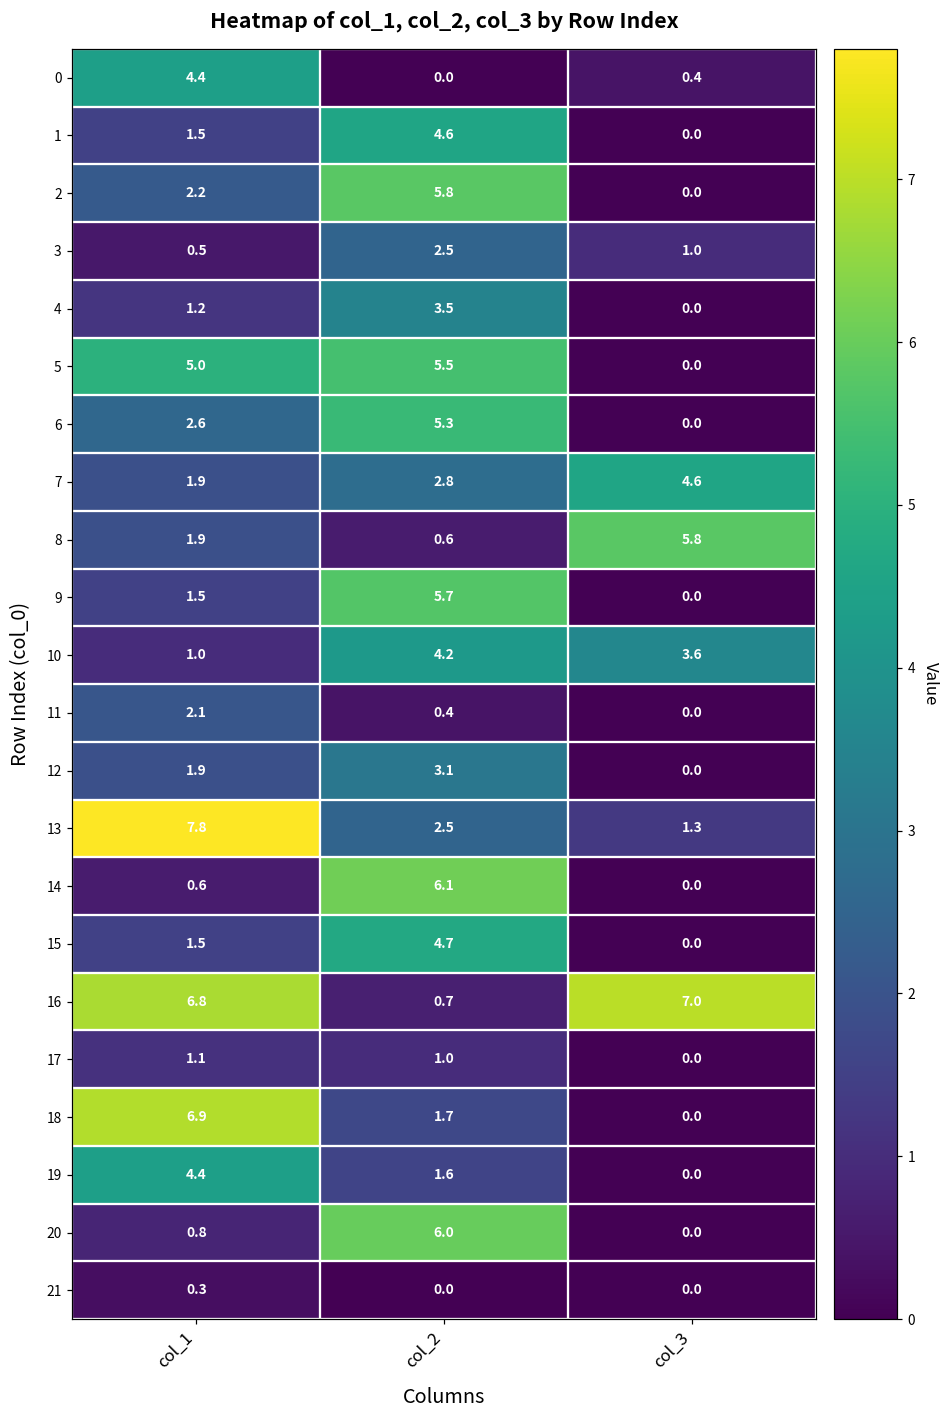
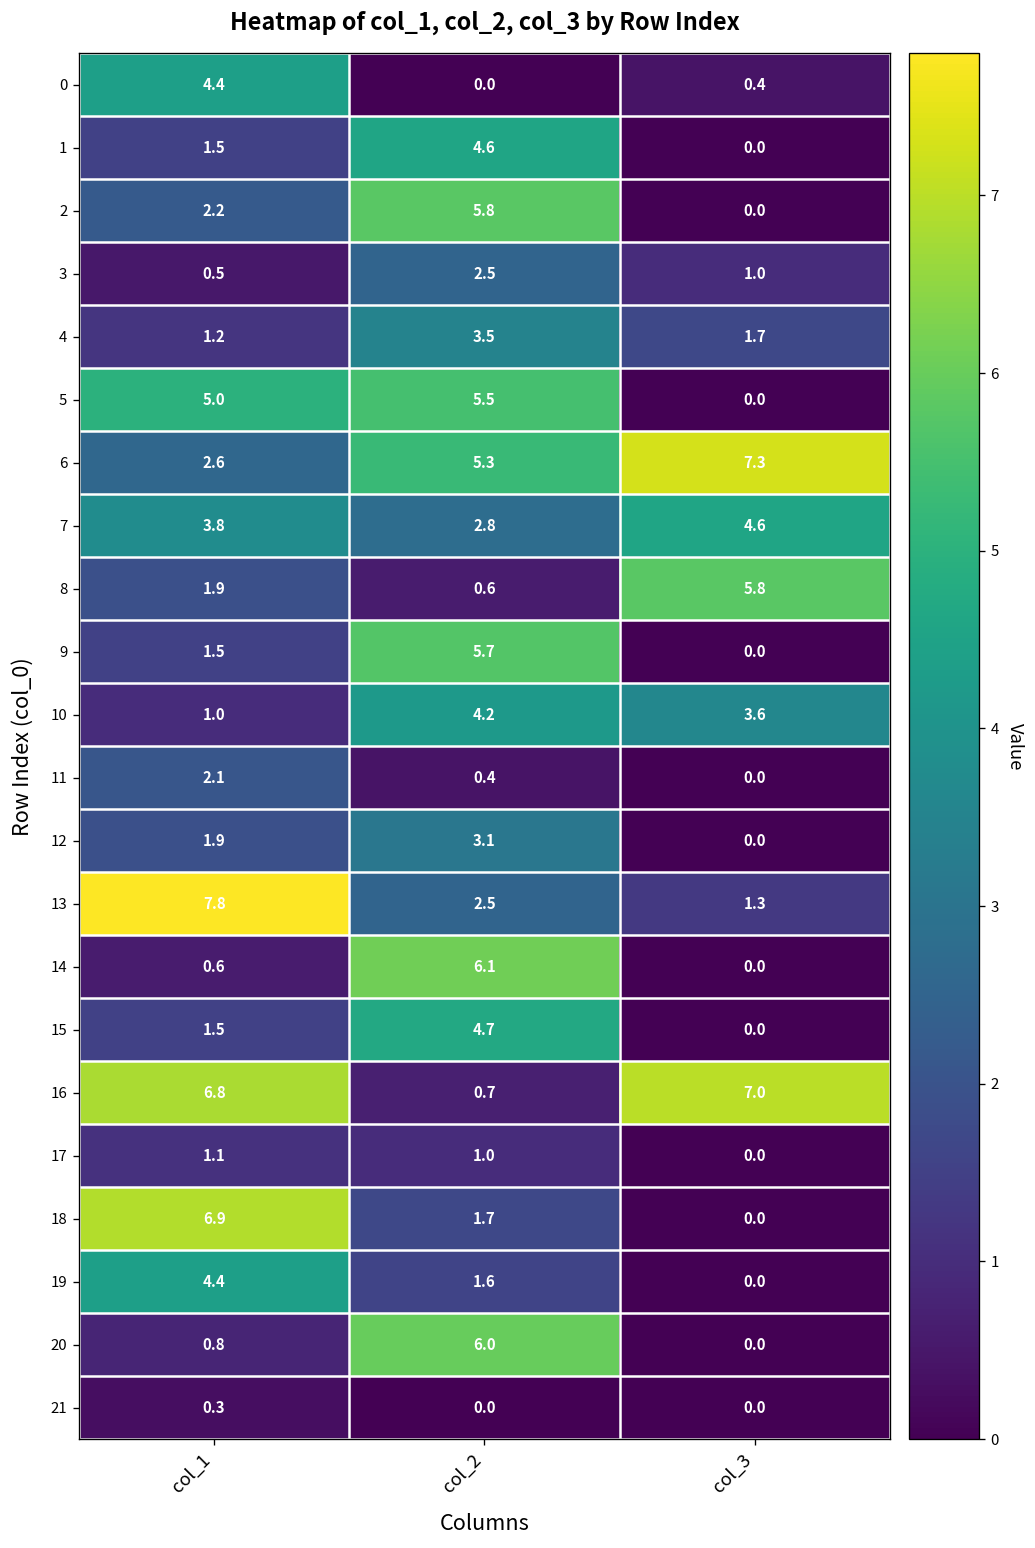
4, col_3: 0.0 -> 1.7
6, col_3: 0.0 -> 7.3
7, col_1: 1.9 -> 3.8
